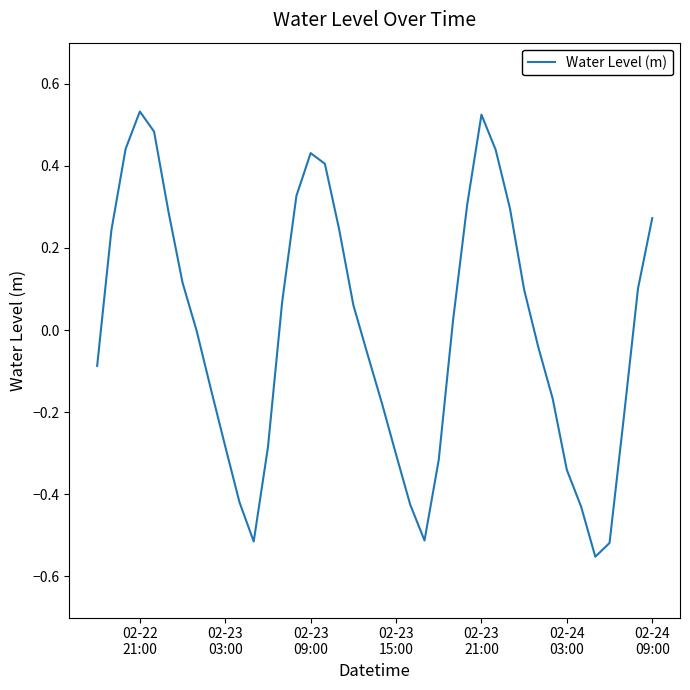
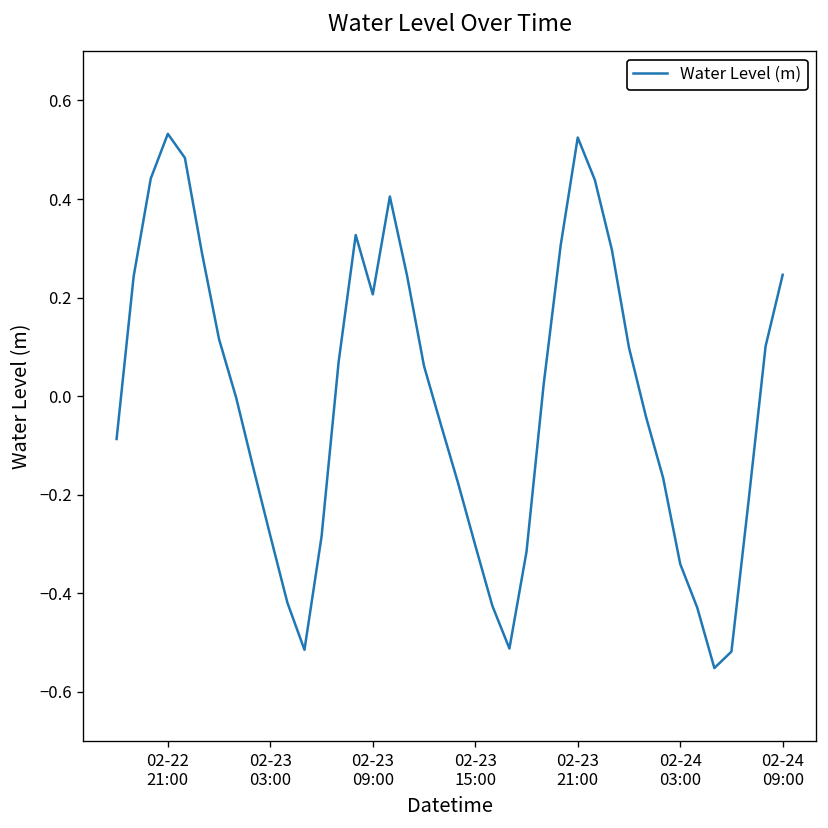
02-23 09:00: 0.43 -> 0.21
02-24 09:00: 0.27 -> 0.25
